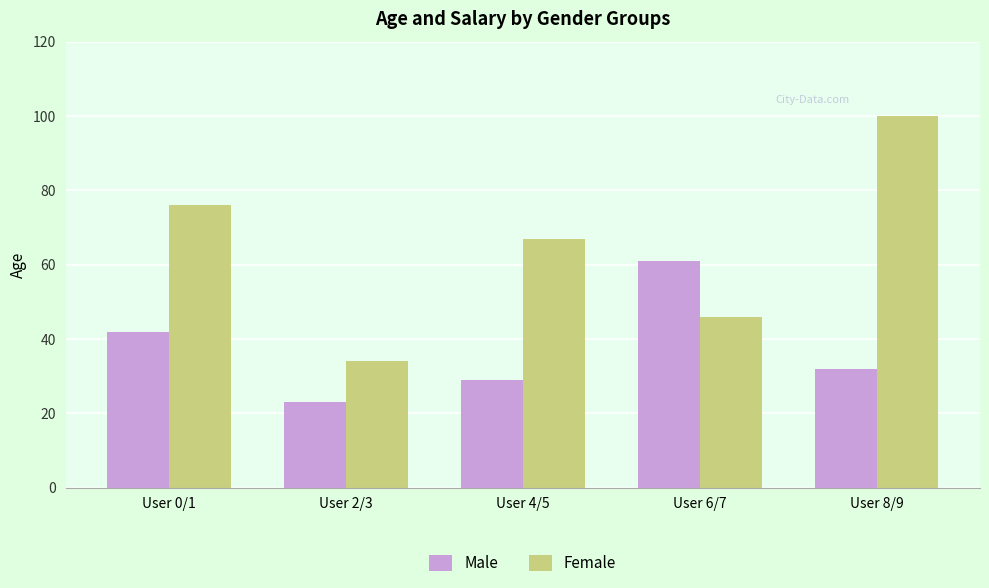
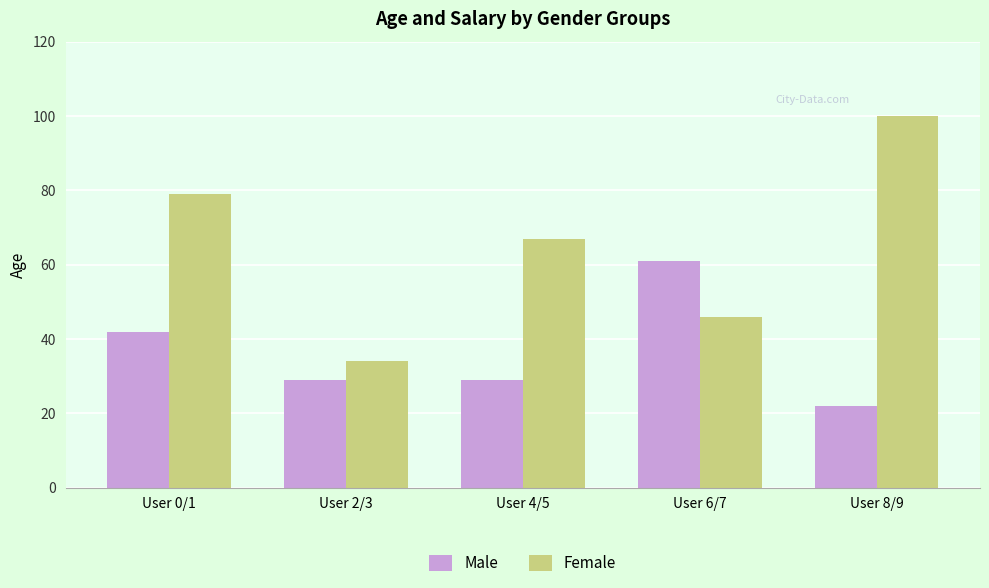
Female, User 0/1: 76 -> 79
Male, User 2/3: 23 -> 29
Male, User 8/9: 32 -> 22
